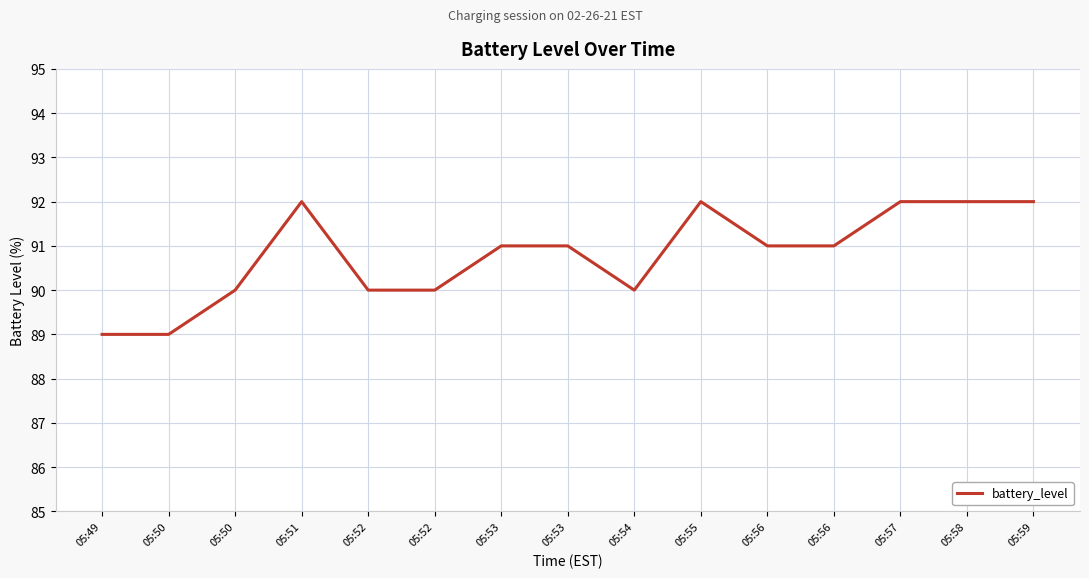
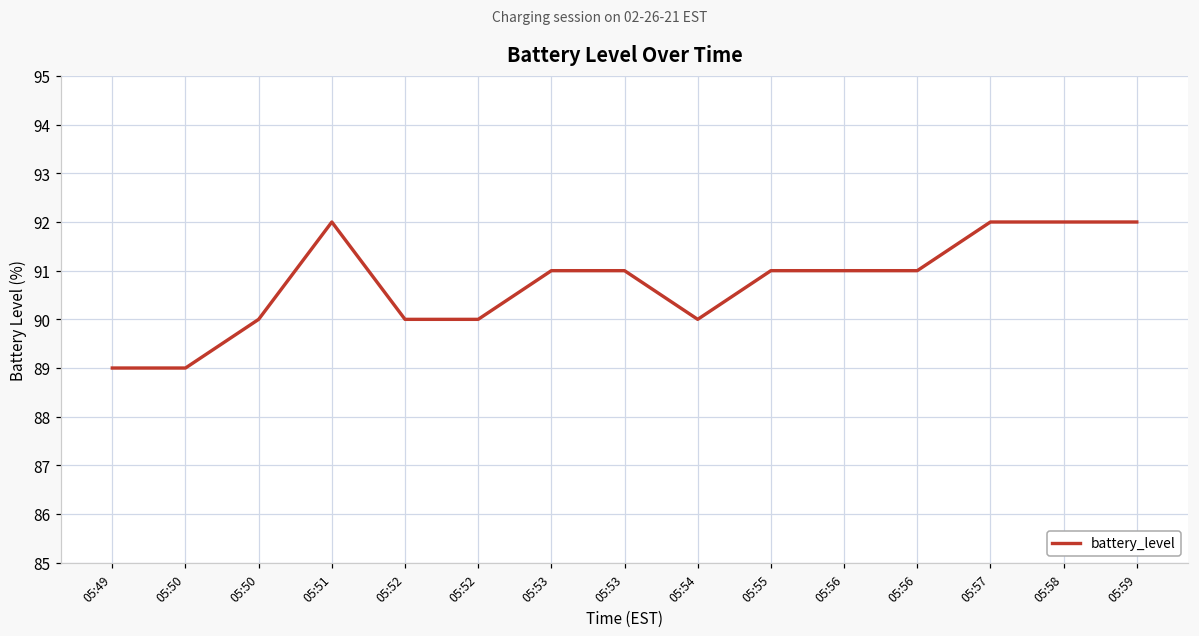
05:55: 92 -> 91
